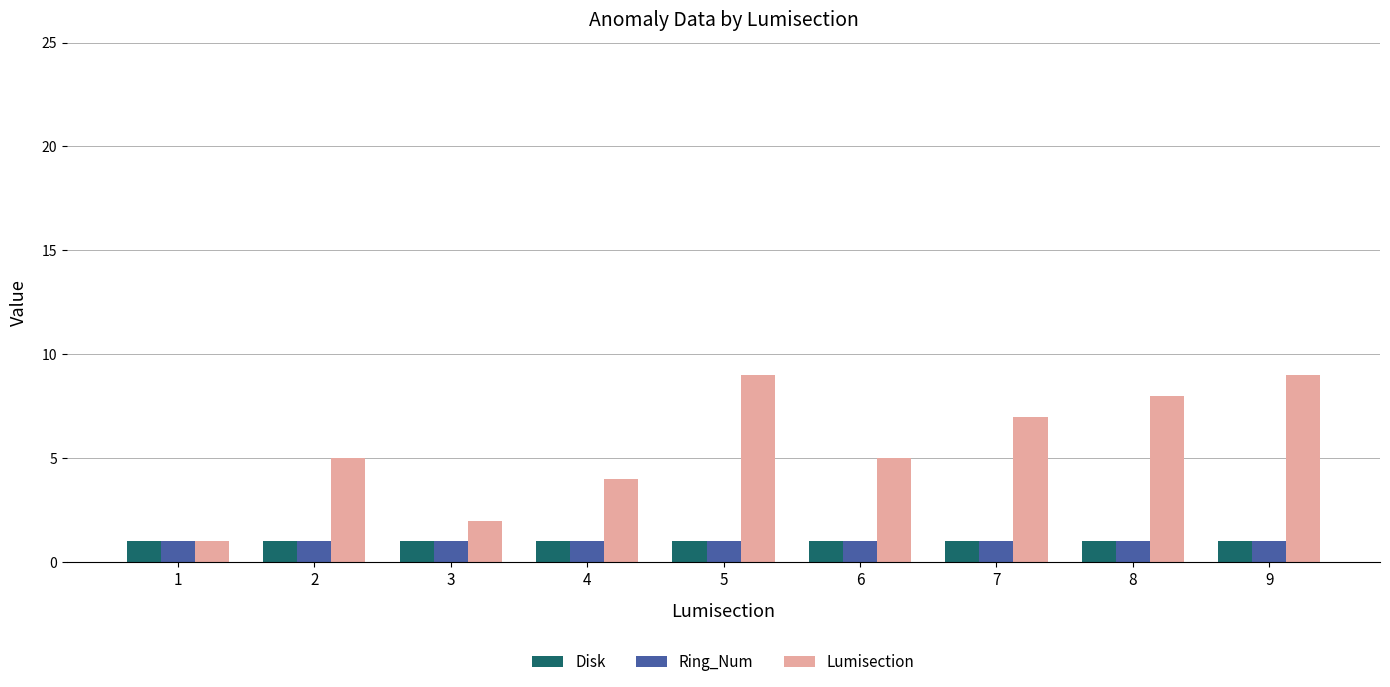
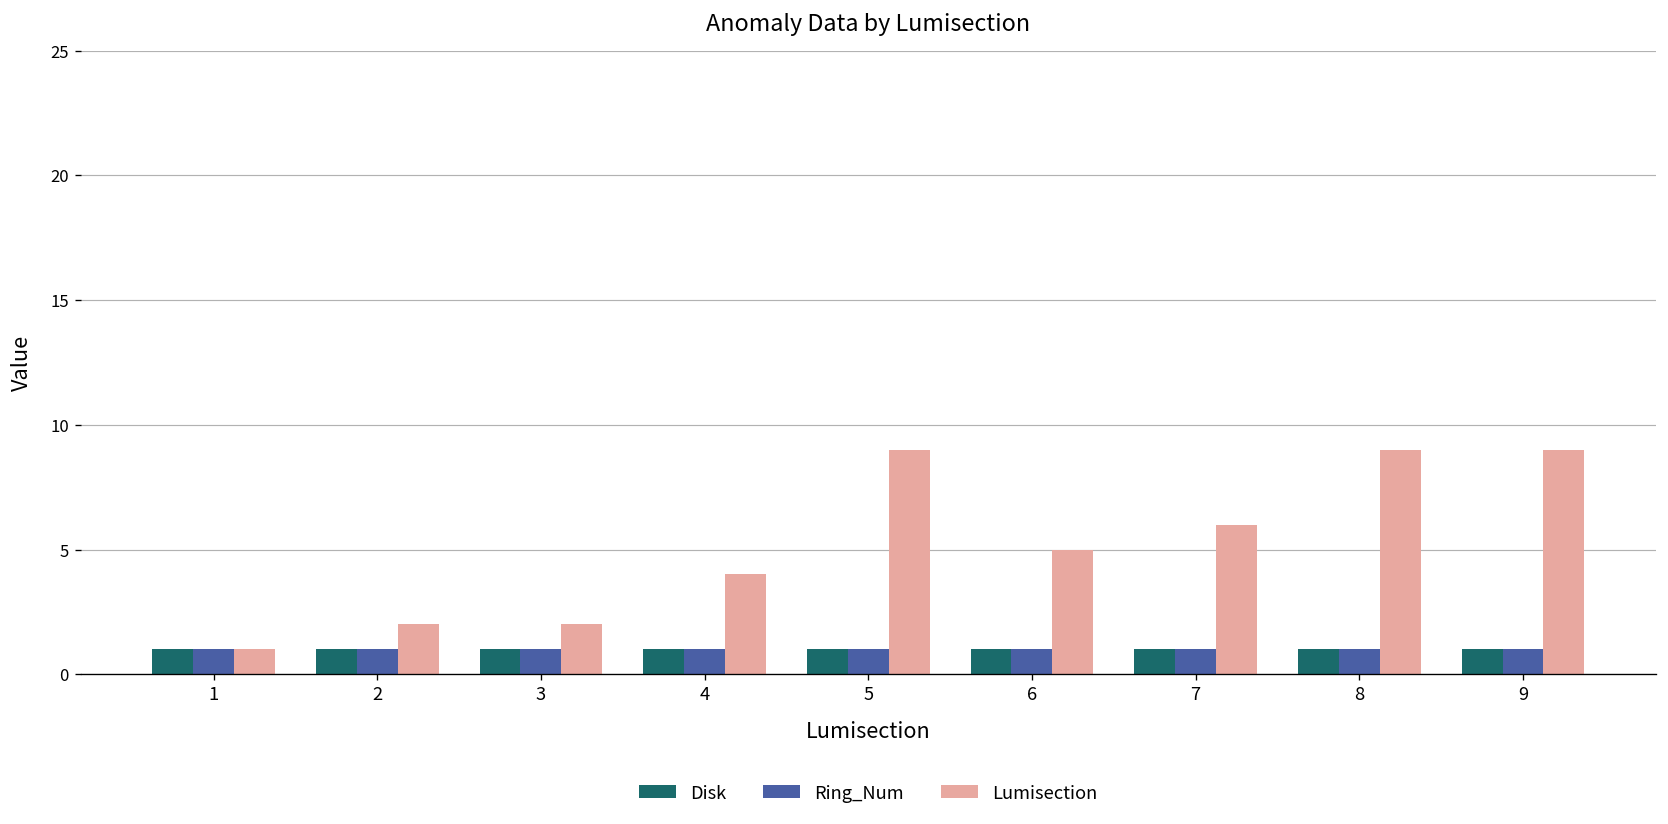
Lumisection, 2: 5 -> 2
Lumisection, 7: 7 -> 6
Lumisection, 8: 8 -> 9
